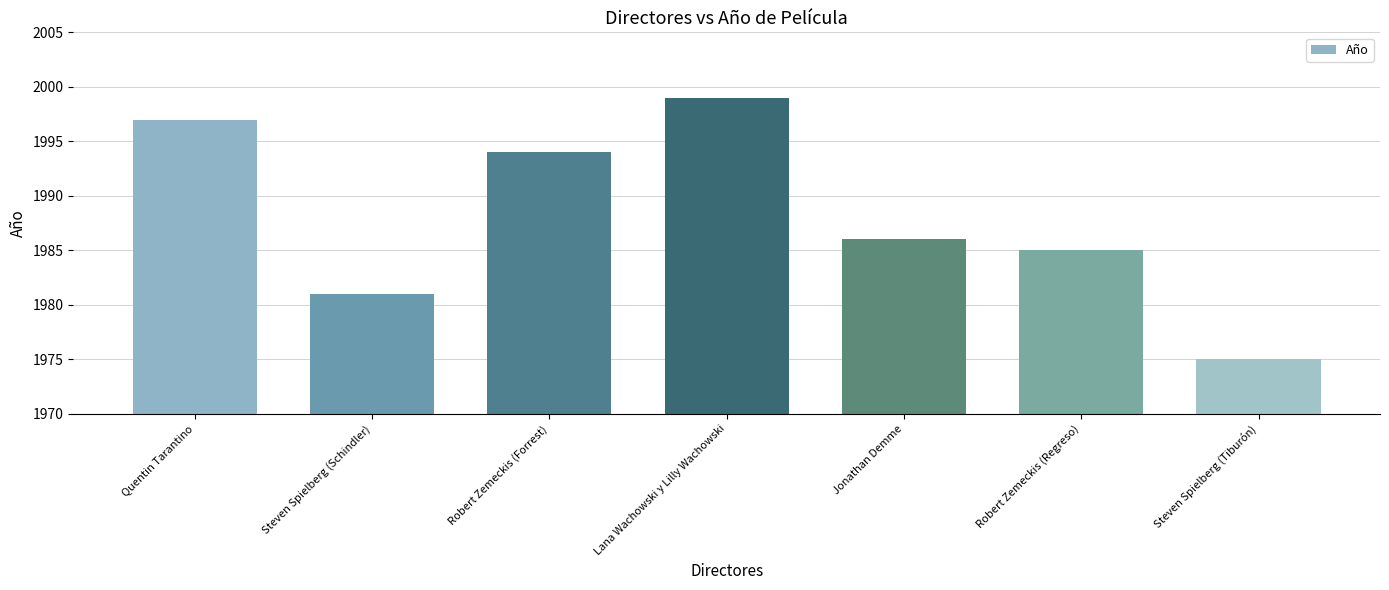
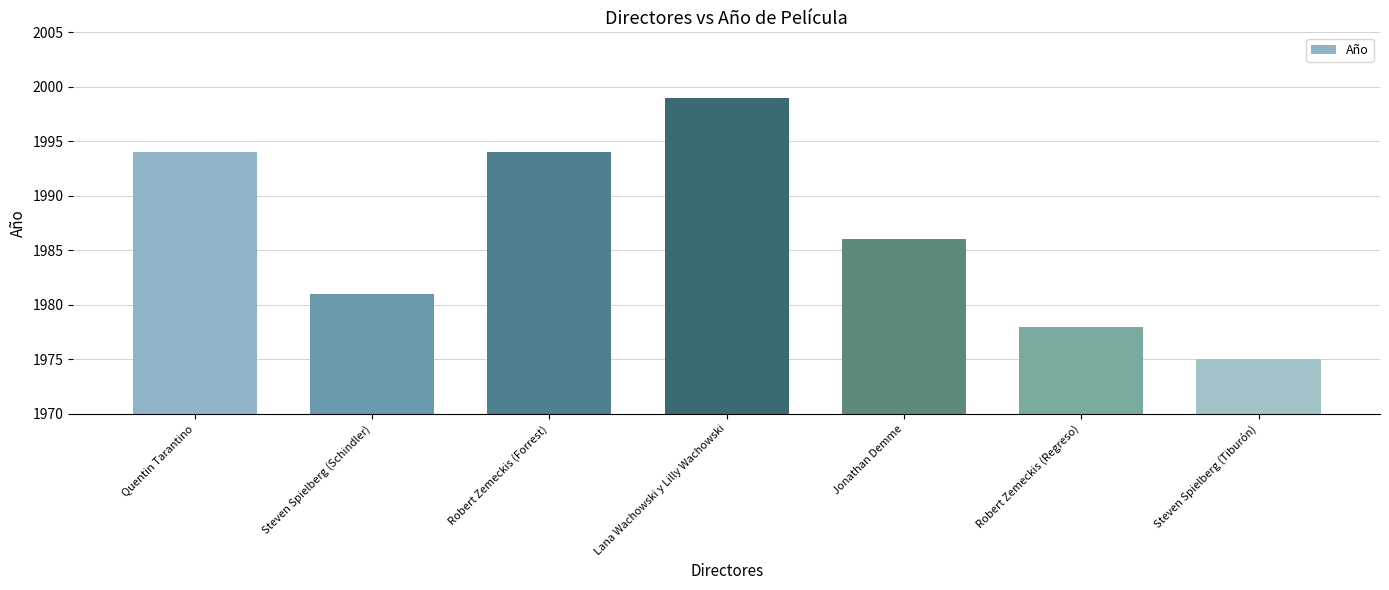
Quentin Tarantino: 1997 -> 1994
Robert Zemeckis (Regreso): 1985 -> 1978
